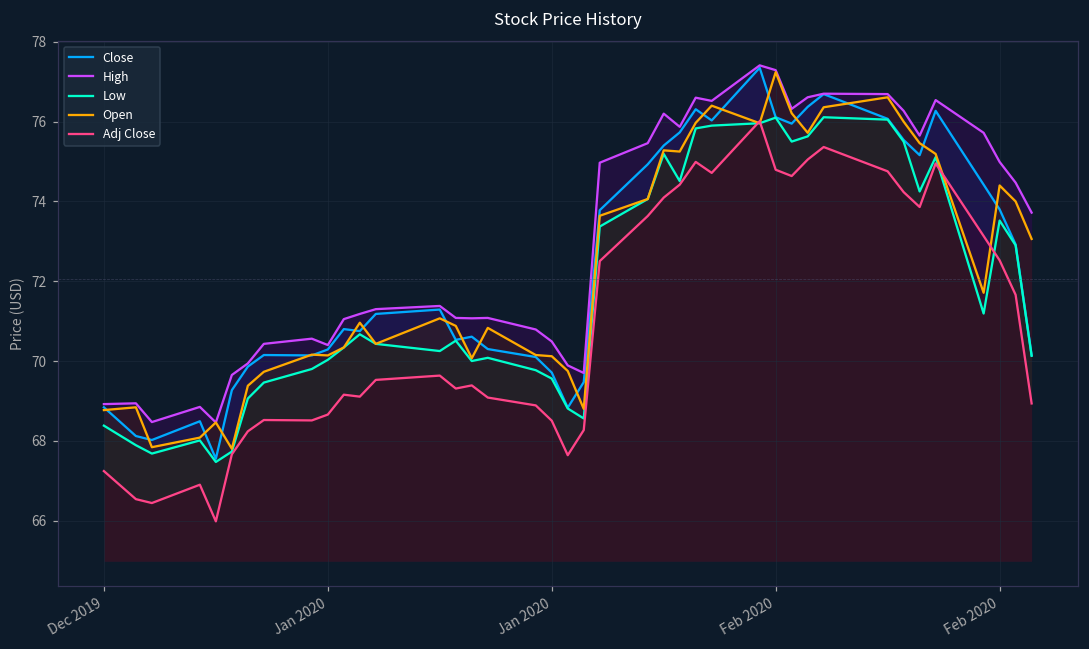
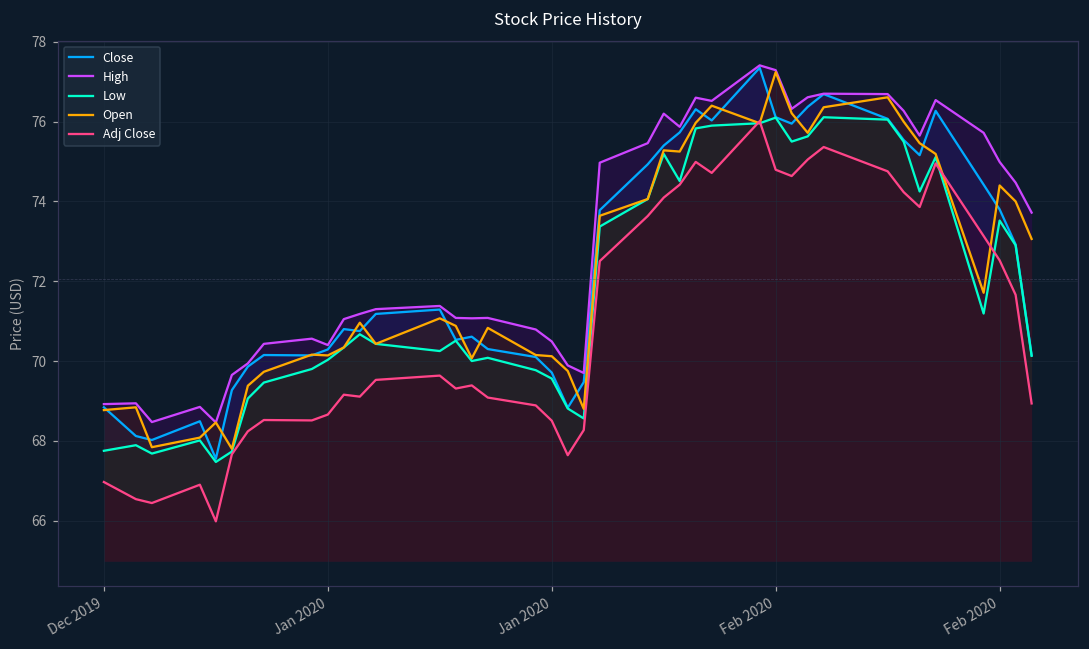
Low, Dec 2019: 68.4 -> 67.8
Adj Close, Dec 2019: 67.2 -> 67.0
